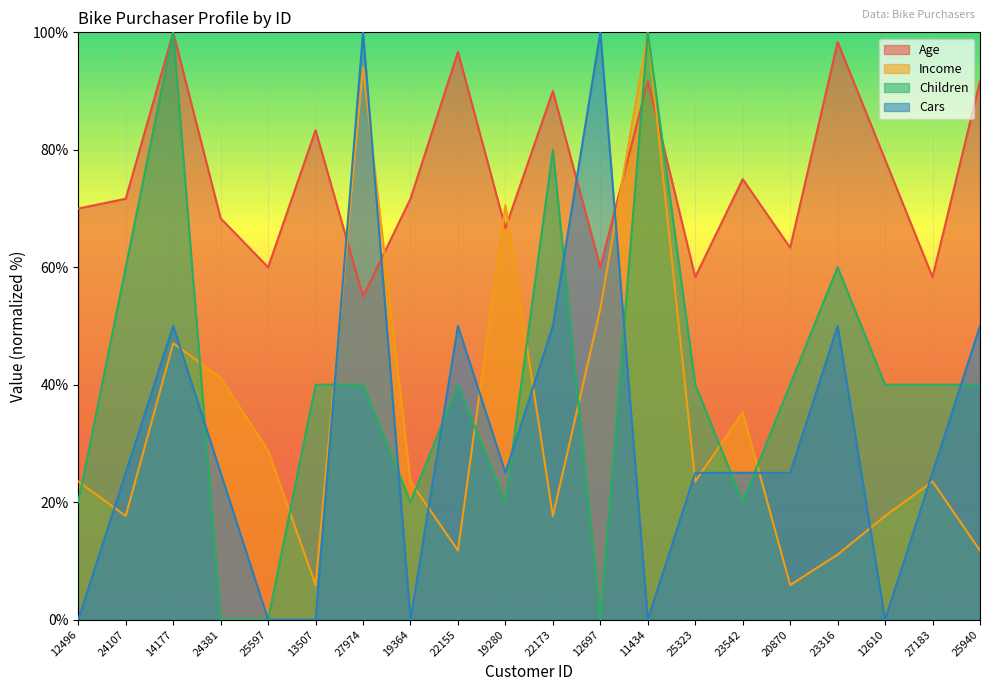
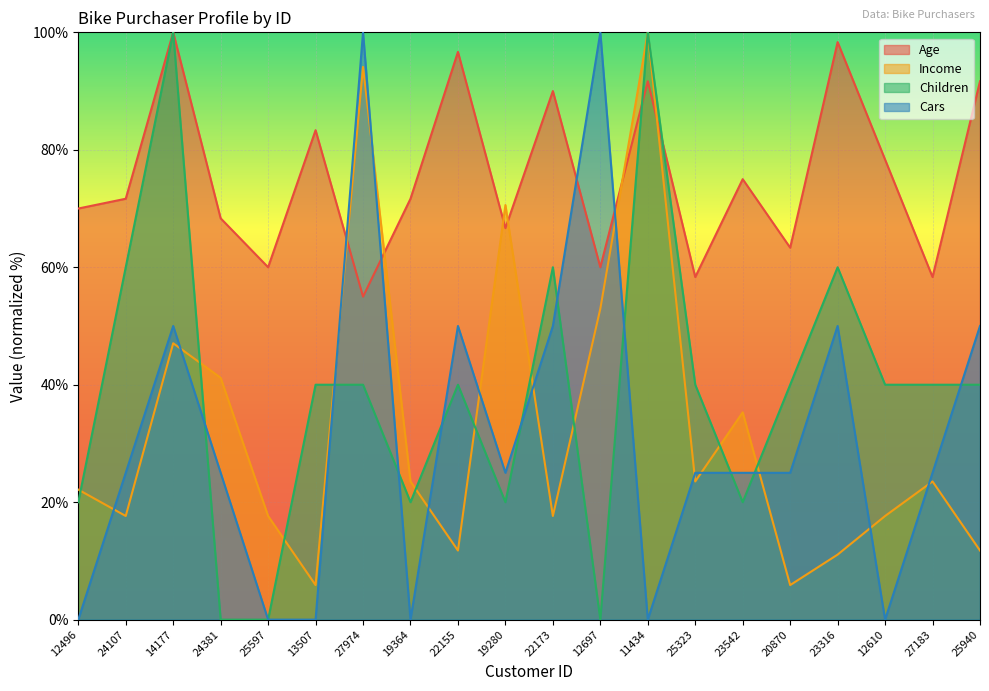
Income, 12496: 24% -> 22%
Income, 25597: 29% -> 18%
Children, 22173: 80% -> 60%
